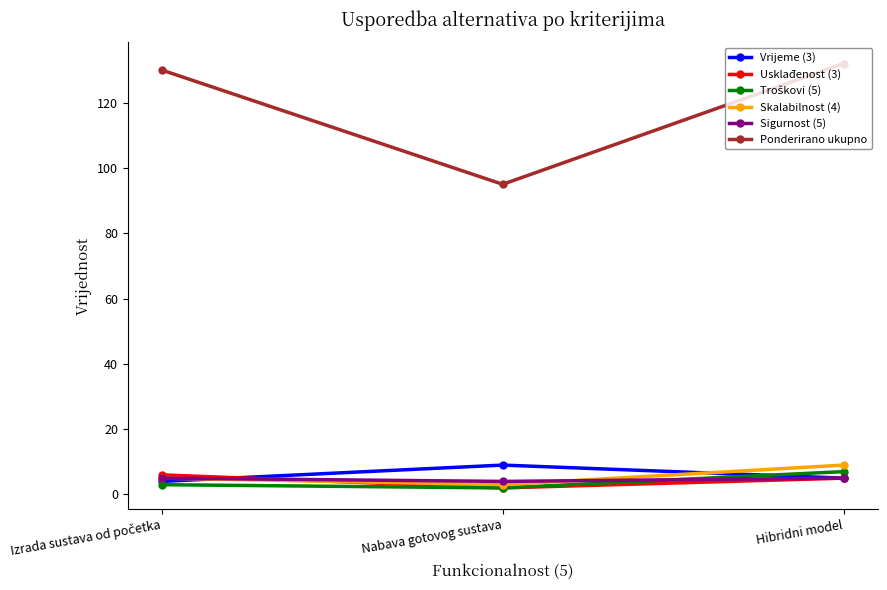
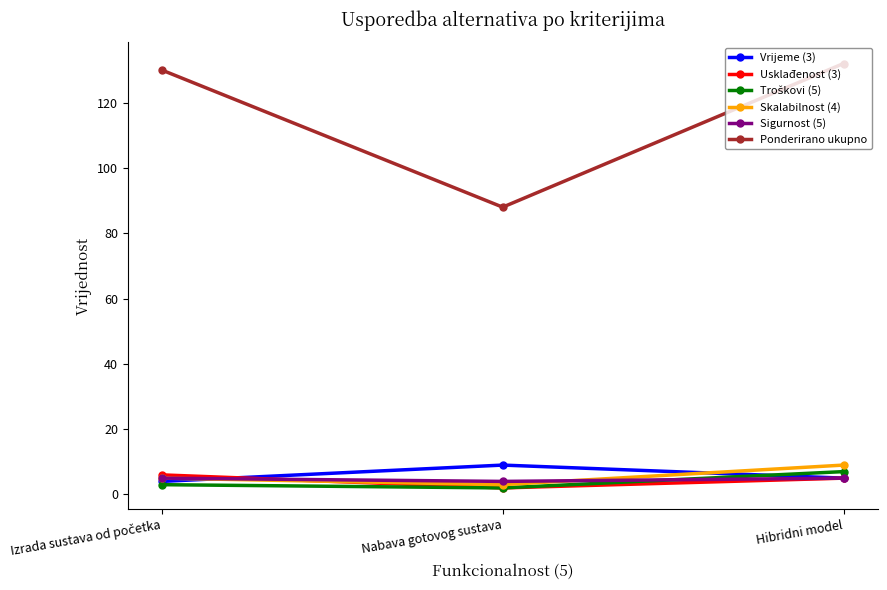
Ponderirano ukupno, Nabava gotovog sustava: 95 -> 88
